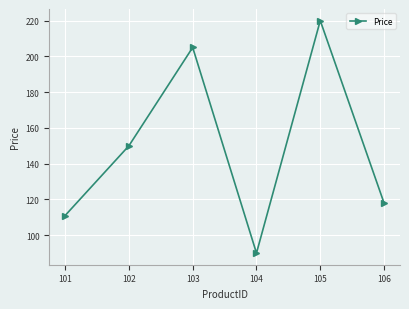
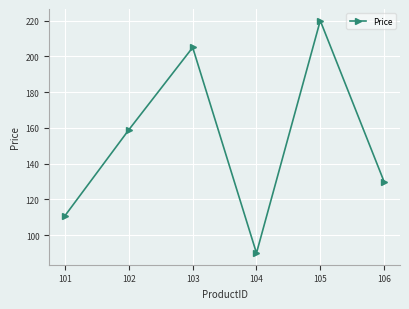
102: 150 -> 159
106: 118 -> 130
